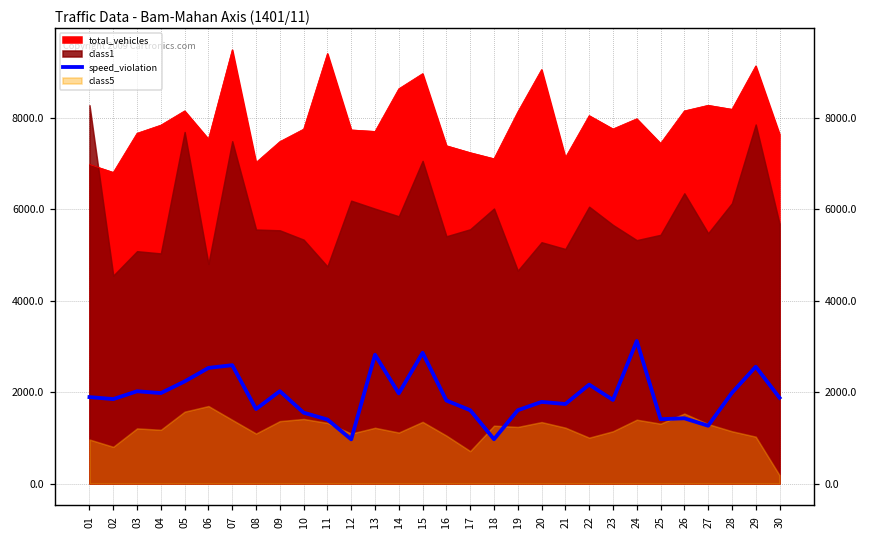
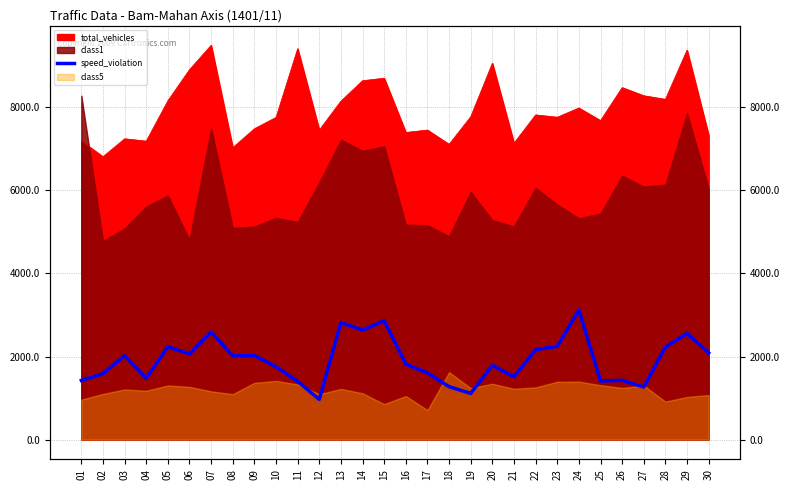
total_vehicles, 01: 7000 -> 7200
speed_violation, 01: 1900 -> 1400
speed_violation, 02: 1800 -> 1600
class1, 02: 4600 -> 4800
class5, 02: 800 -> 1100
total_vehicles, 03: 7700 -> 7200
total_vehicles, 04: 7800 -> 7200
speed_violation, 04: 2000 -> 1500
class1, 04: 5000 -> 5600
class1, 05: 7700 -> 5900
class5, 05: 1600 -> 1300
total_vehicles, 06: 7500 -> 8900
speed_violation, 06: 2500 -> 2100
class5, 06: 1700 -> 1300
class5, 07: 1400 -> 1200
speed_violation, 08: 1600 -> 2000
class1, 08: 5600 -> 5100
class1, 09: 5500 -> 5100
speed_violation, 10: 1600 -> 1800
class1, 11: 4800 -> 5200
total_vehicles, 12: 7700 -> 7500
total_vehicles, 13: 7700 -> 8200
class1, 13: 6000 -> 7200
speed_violation, 14: 2000 -> 2600
class1, 14: 5900 -> 7000
total_vehicles, 15: 9000 -> 8700
class5, 15: 1400 -> 900
class1, 16: 5400 -> 5200
total_vehicles, 17: 7200 -> 7500
class1, 17: 5600 -> 5200
speed_violation, 18: 1000 -> 1300
class1, 18: 6000 -> 4900
class5, 18: 1300 -> 1600
total_vehicles, 19: 8100 -> 7800
speed_violation, 19: 1600 -> 1100
class1, 19: 4700 -> 6000
speed_violation, 21: 1700 -> 1500
total_vehicles, 22: 8100 -> 7800
class5, 22: 1000 -> 1300
speed_violation, 23: 1800 -> 2200
class5, 23: 1100 -> 1400
total_vehicles, 25: 7400 -> 7700
total_vehicles, 26: 8200 -> 8500
class5, 26: 1500 -> 1200
class1, 27: 5500 -> 6100
speed_violation, 28: 2000 -> 2200
class5, 28: 1100 -> 900
total_vehicles, 29: 9100 -> 9400
total_vehicles, 30: 7600 -> 7300
speed_violation, 30: 1900 -> 2100
class1, 30: 5700 -> 6000
class5, 30: 200 -> 1100
